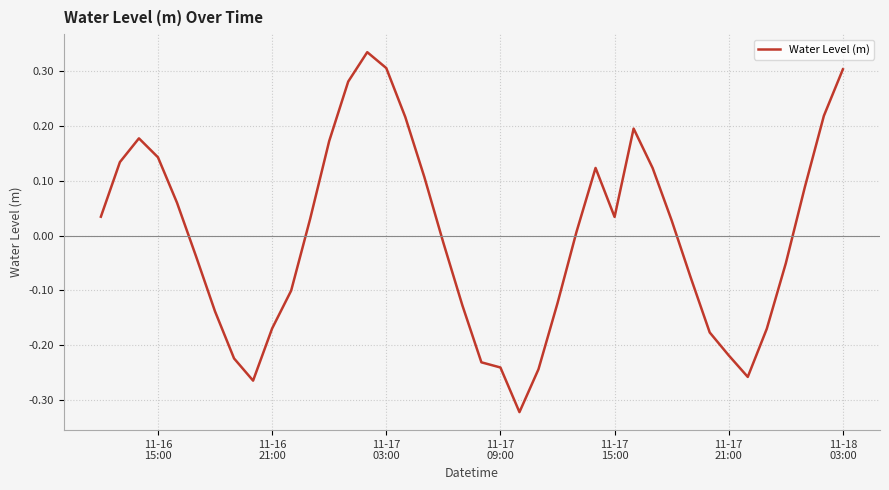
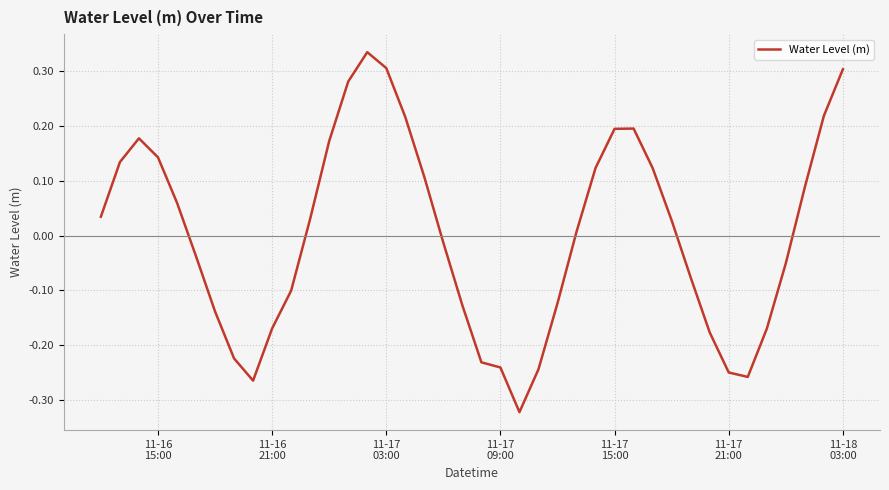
11-17 15:00: 0.03 -> 0.19
11-17 21:00: -0.22 -> -0.25
